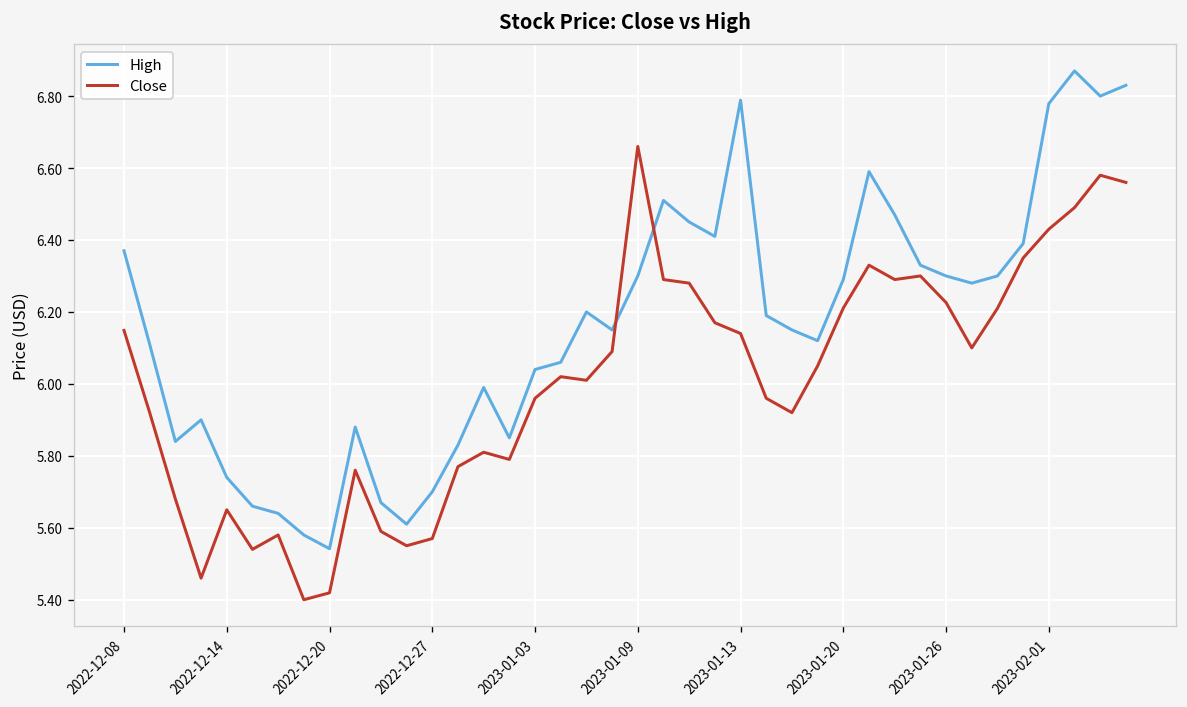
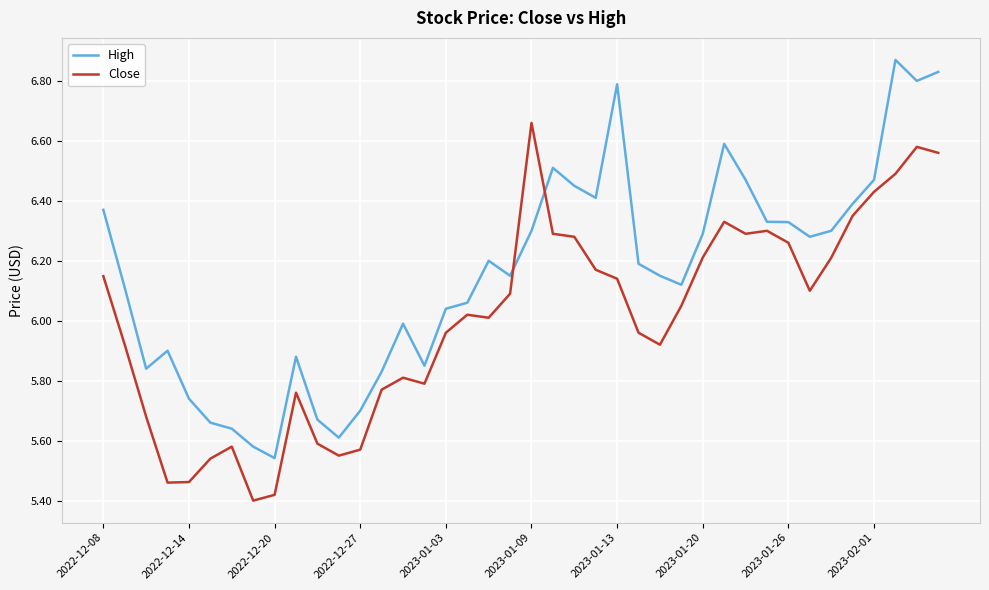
Close, 2022-12-14: 5.65 -> 5.46
High, 2023-01-26: 6.30 -> 6.33
Close, 2023-01-26: 6.23 -> 6.26
High, 2023-02-01: 6.78 -> 6.47
